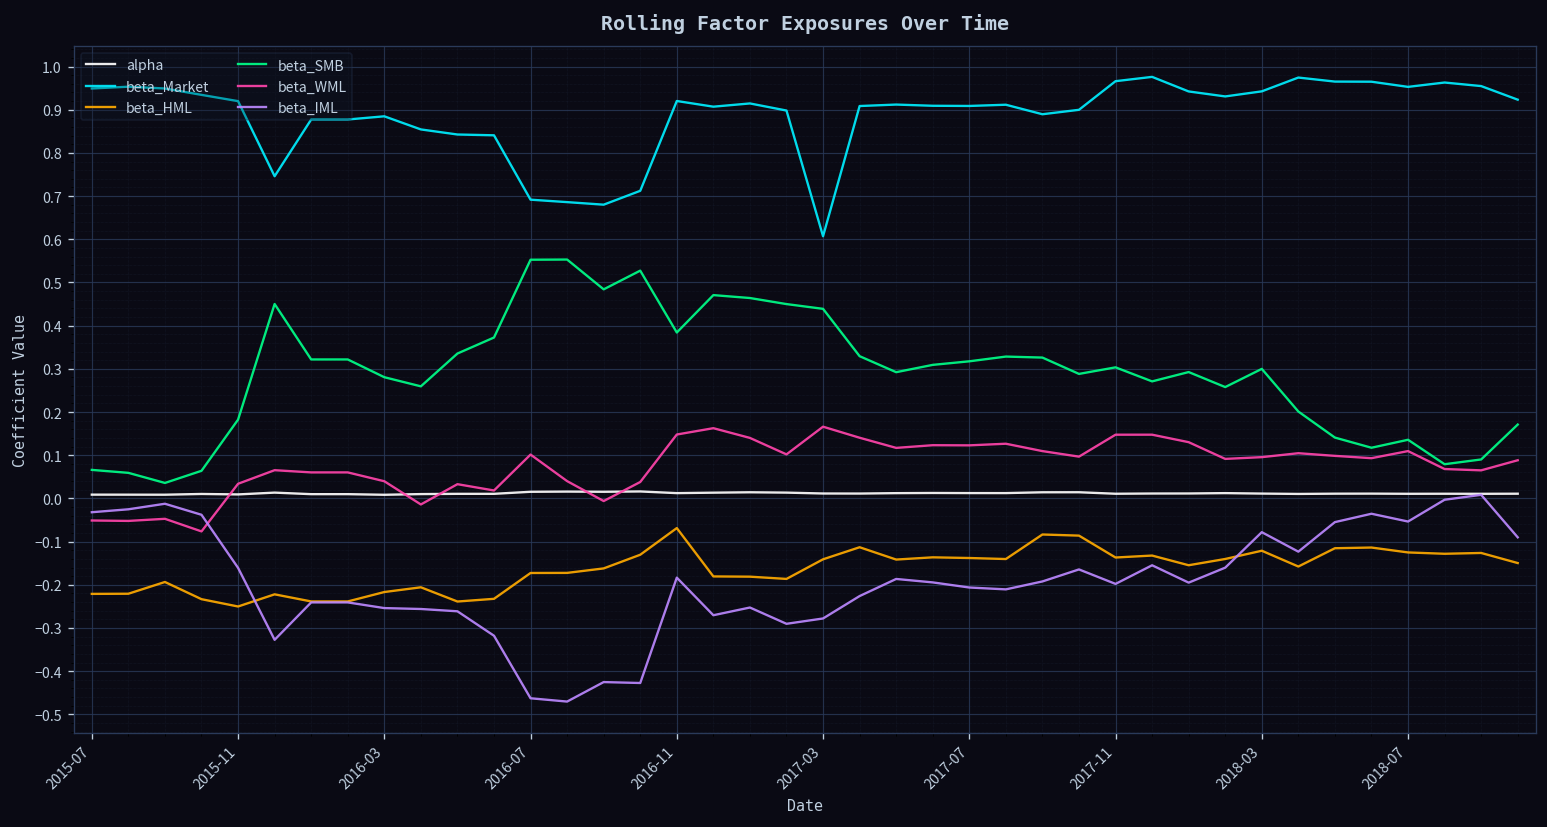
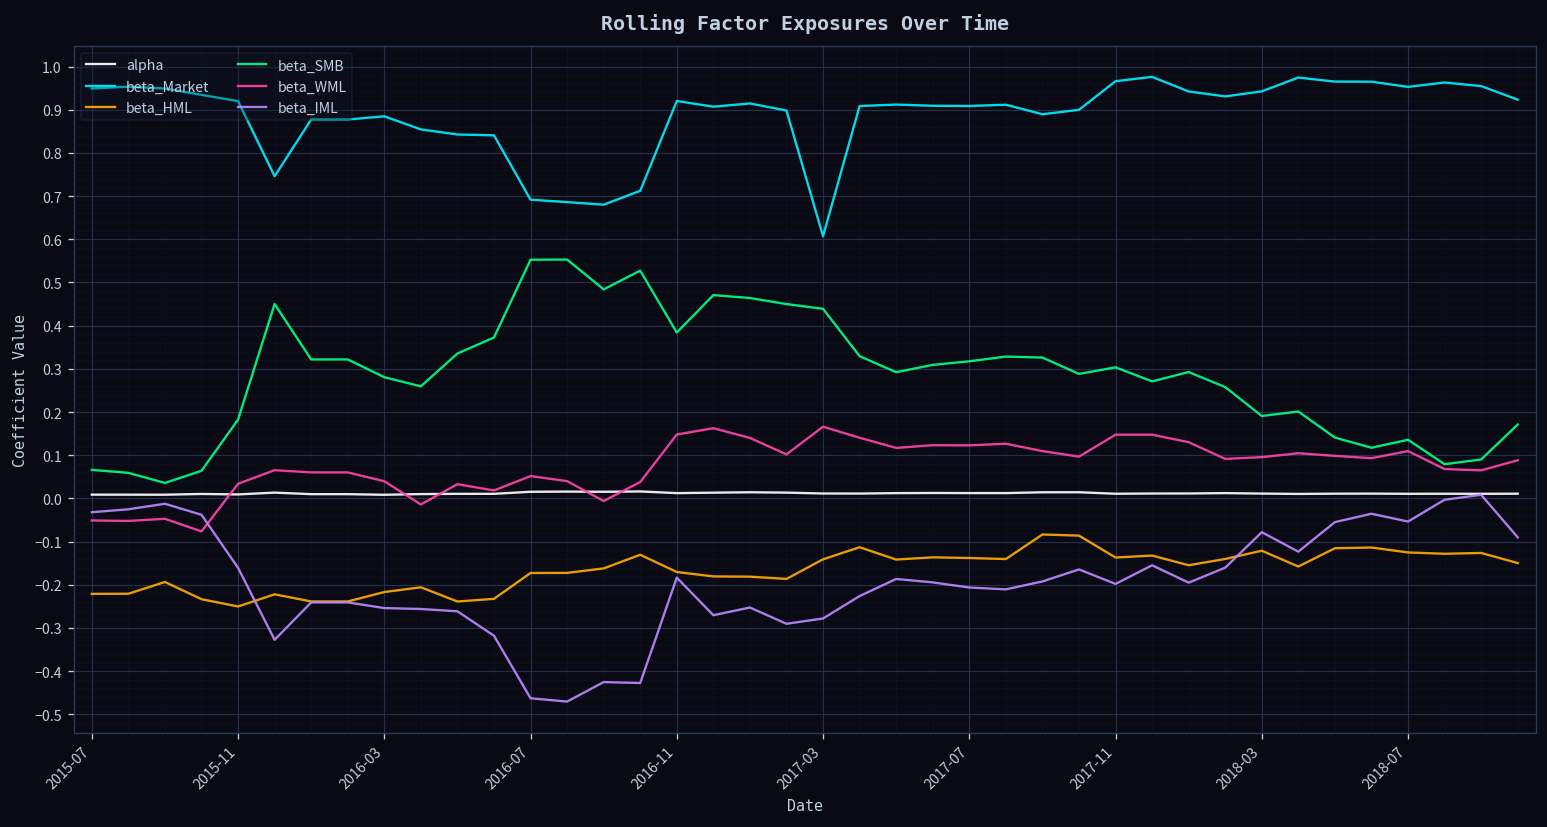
beta_WML, 2016-07: 0.10 -> 0.05
beta_HML, 2016-11: -0.07 -> -0.17
beta_SMB, 2018-03: 0.30 -> 0.19
